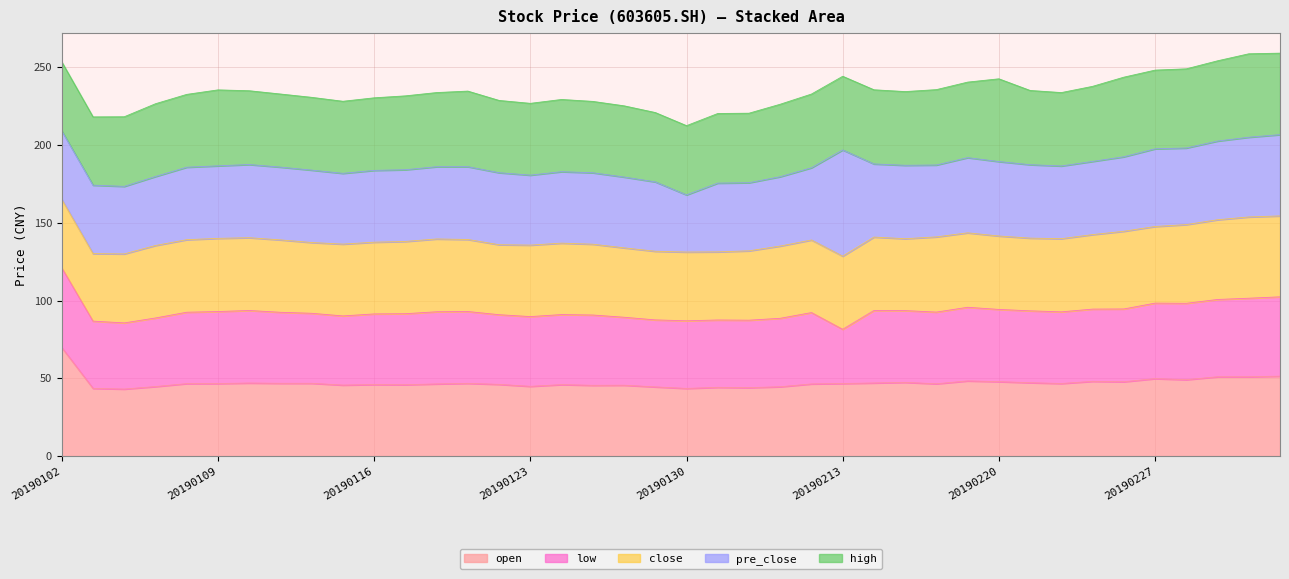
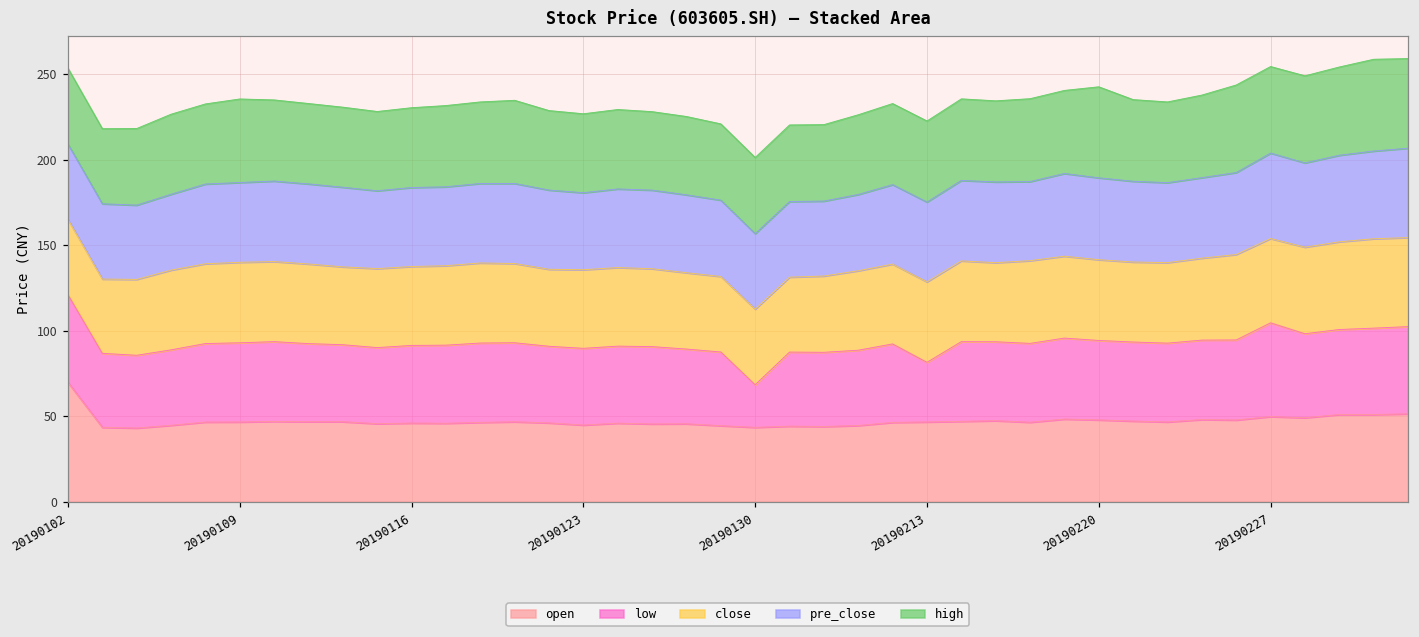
low, 20190130: 44 -> 25
pre_close, 20190130: 37 -> 44
pre_close, 20190213: 68 -> 47
low, 20190227: 49 -> 55
